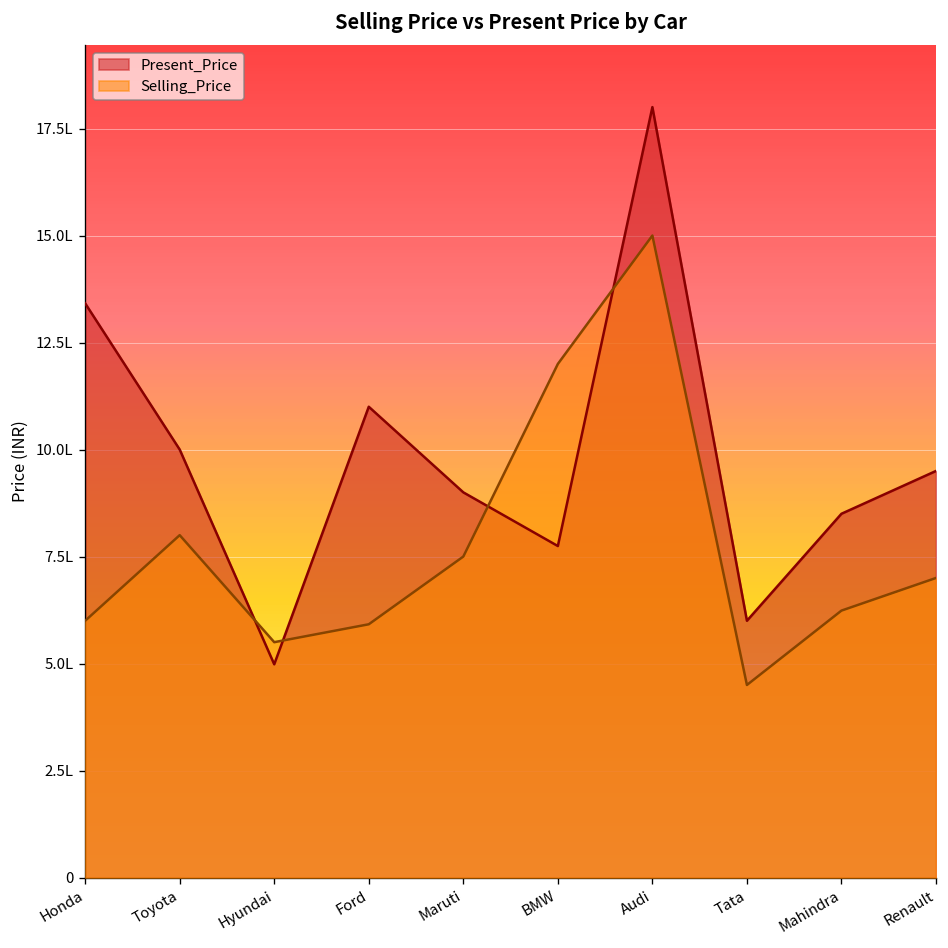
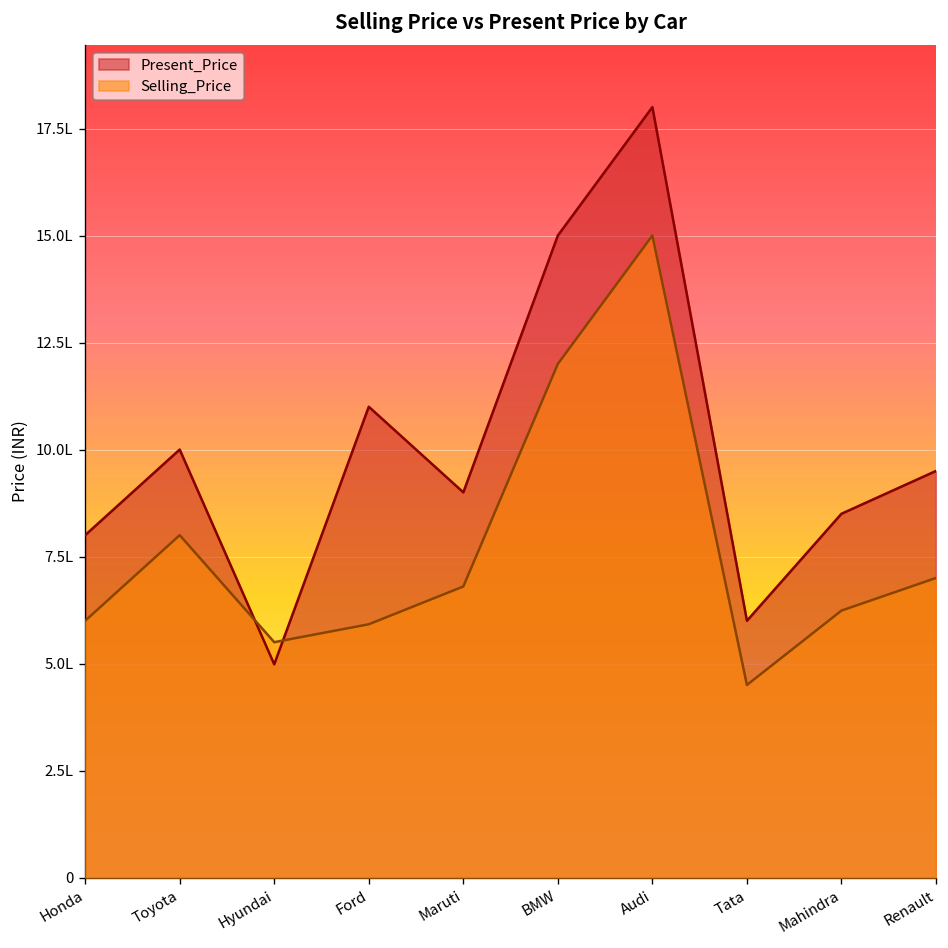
Present_Price, Honda: 13.4L -> 8.0L
Selling_Price, Maruti: 7.5L -> 6.8L
Present_Price, BMW: 7.7L -> 15.0L
